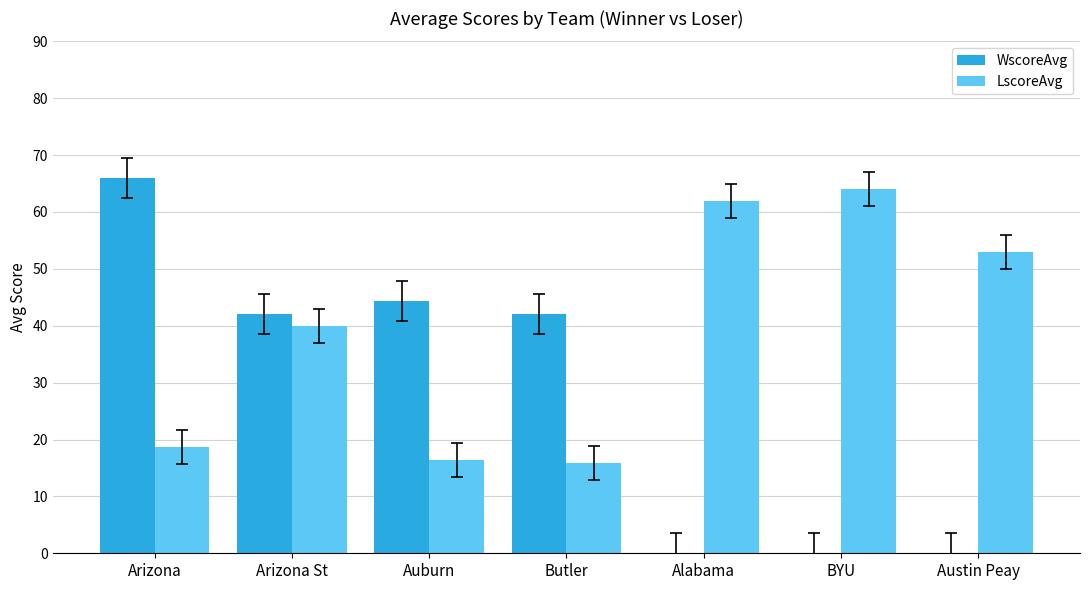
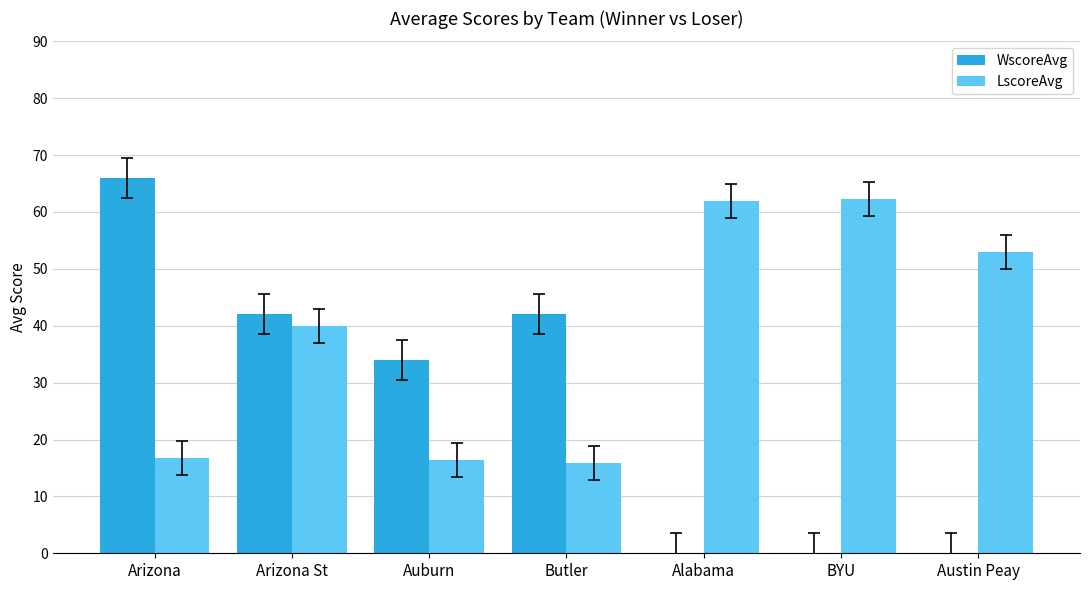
LscoreAvg, Arizona: 19 -> 17
WscoreAvg, Auburn: 44 -> 34
LscoreAvg, BYU: 64 -> 62
